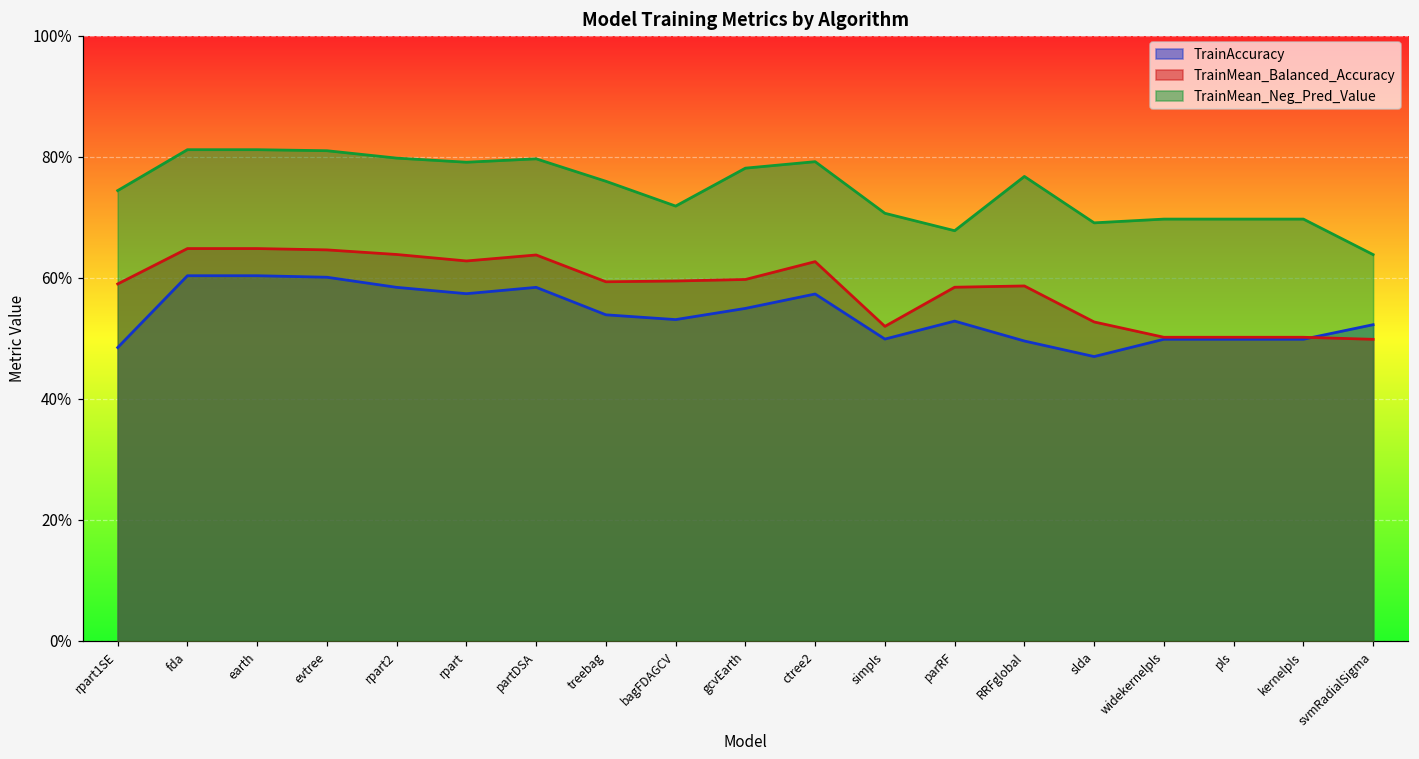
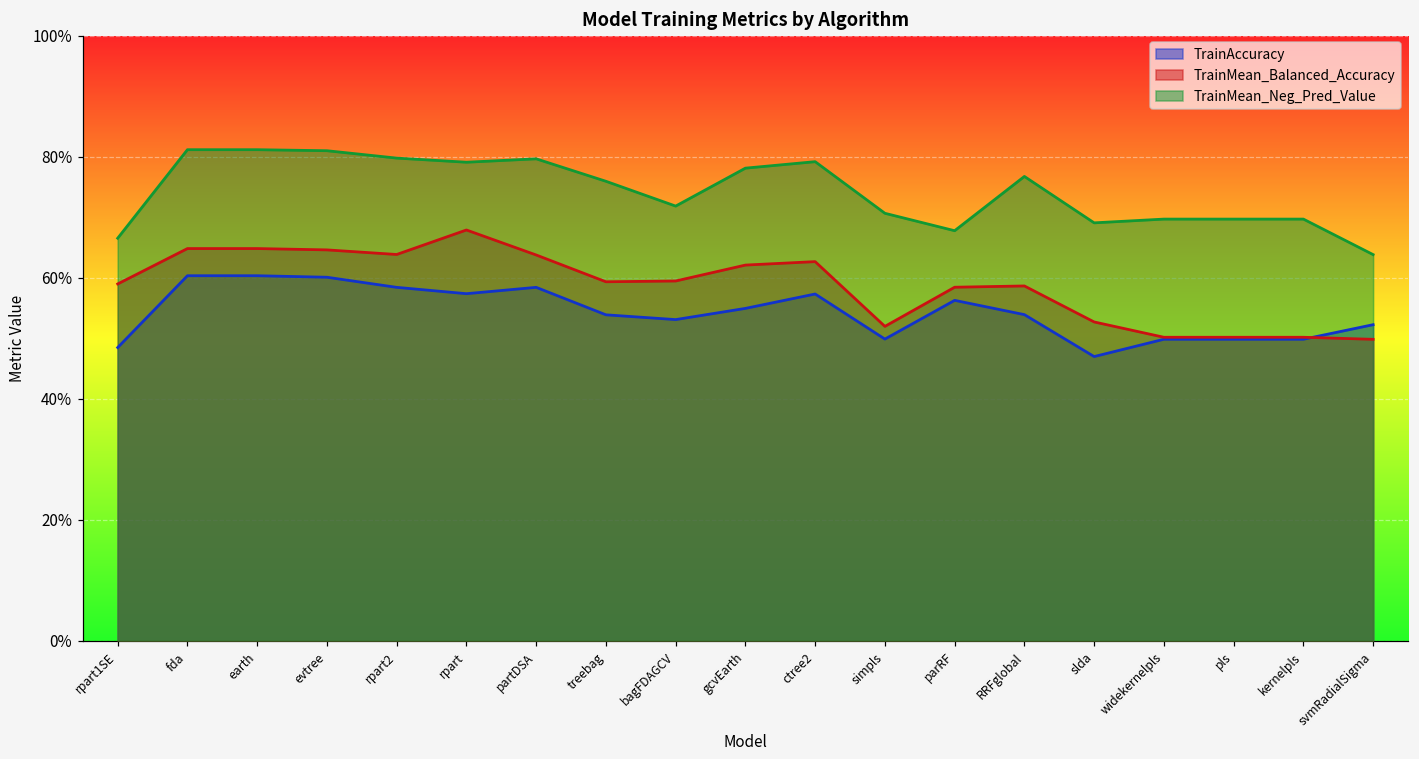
TrainMean_Neg_Pred_Value, rpart1SE: 74% -> 67%
TrainMean_Balanced_Accuracy, rpart: 63% -> 68%
TrainMean_Balanced_Accuracy, gcvEarth: 60% -> 62%
TrainAccuracy, parRF: 53% -> 56%
TrainAccuracy, RRFglobal: 50% -> 54%
